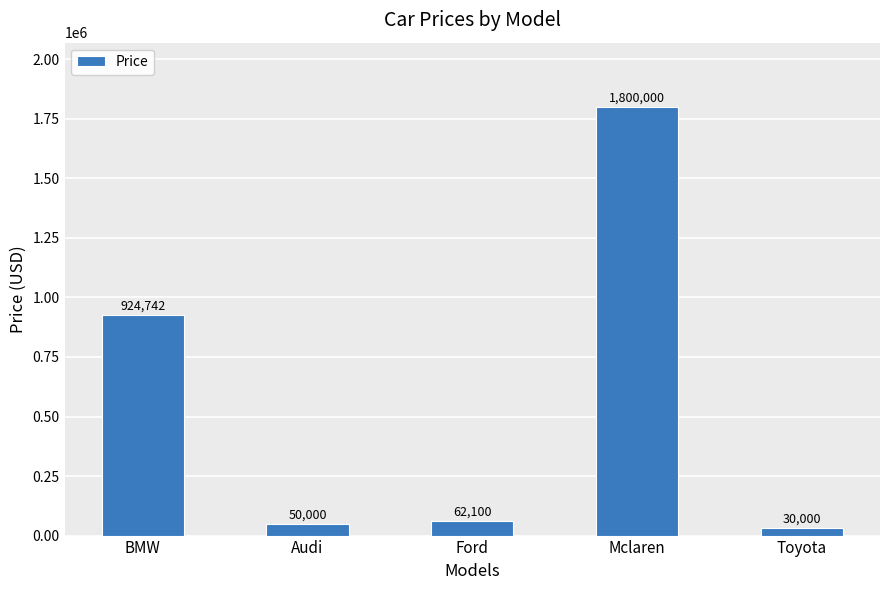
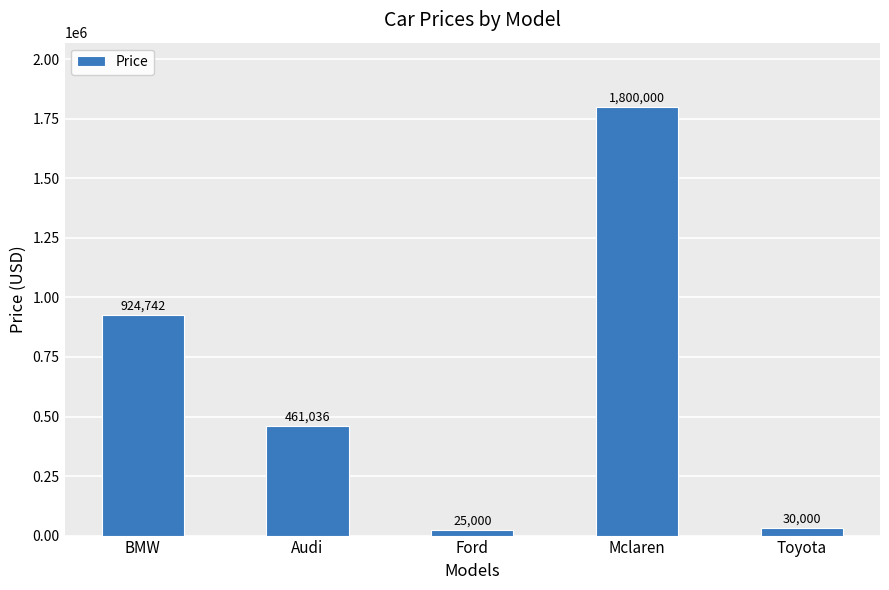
Audi: 50,000 -> 461,036
Ford: 62,100 -> 25,000
